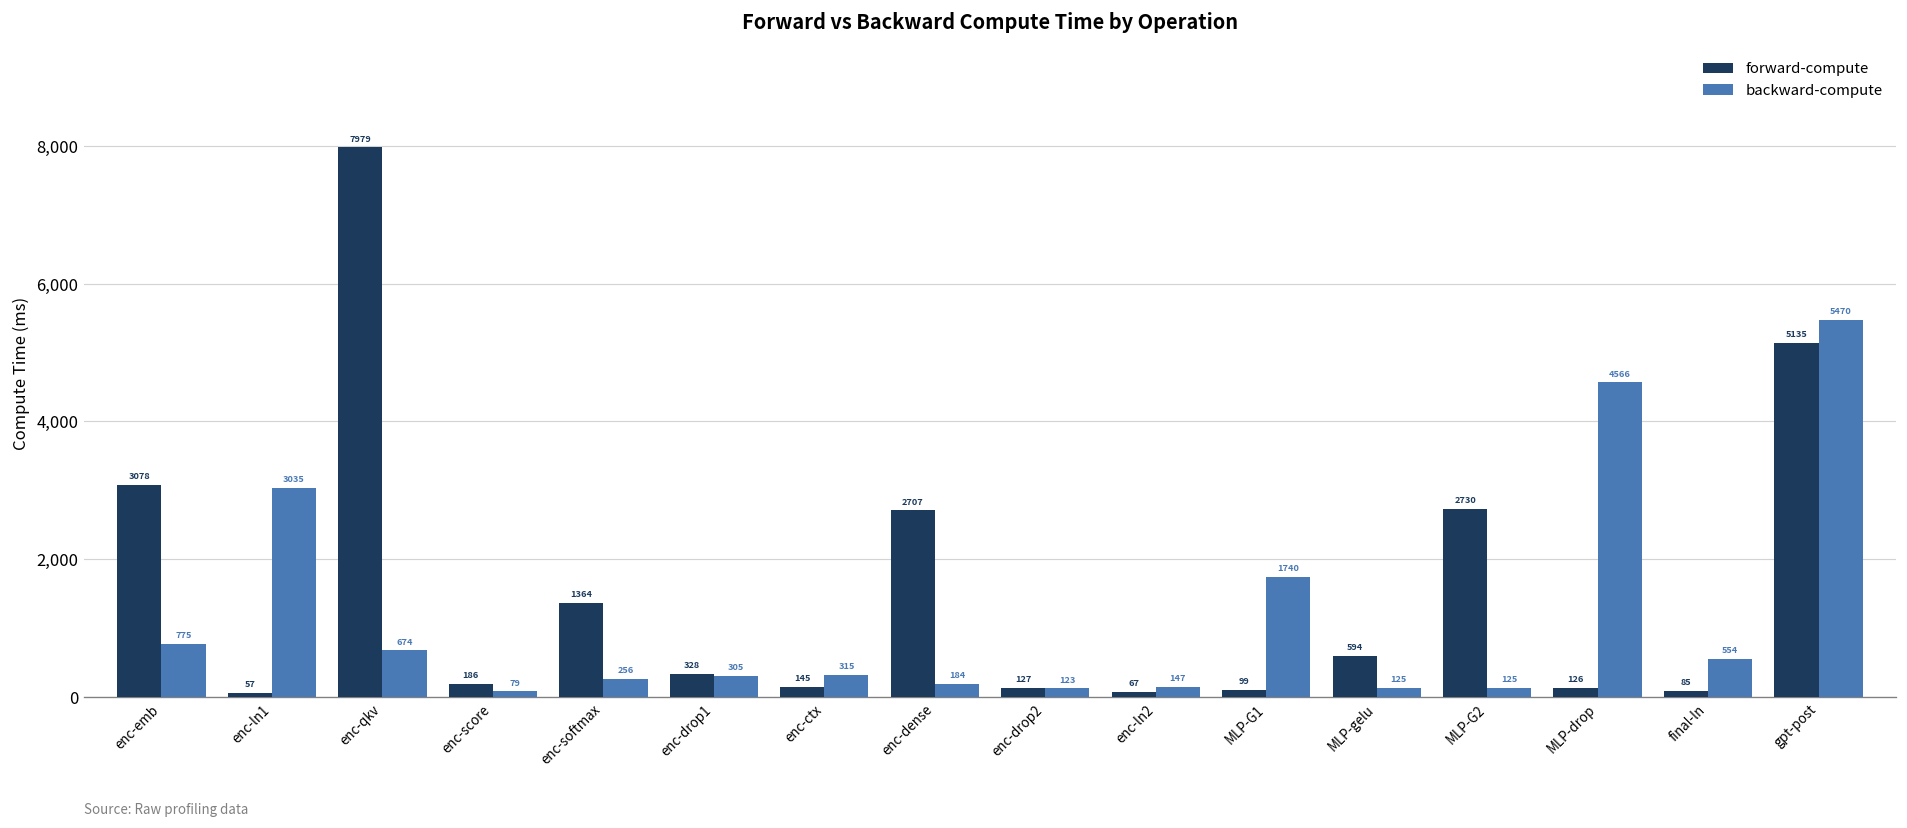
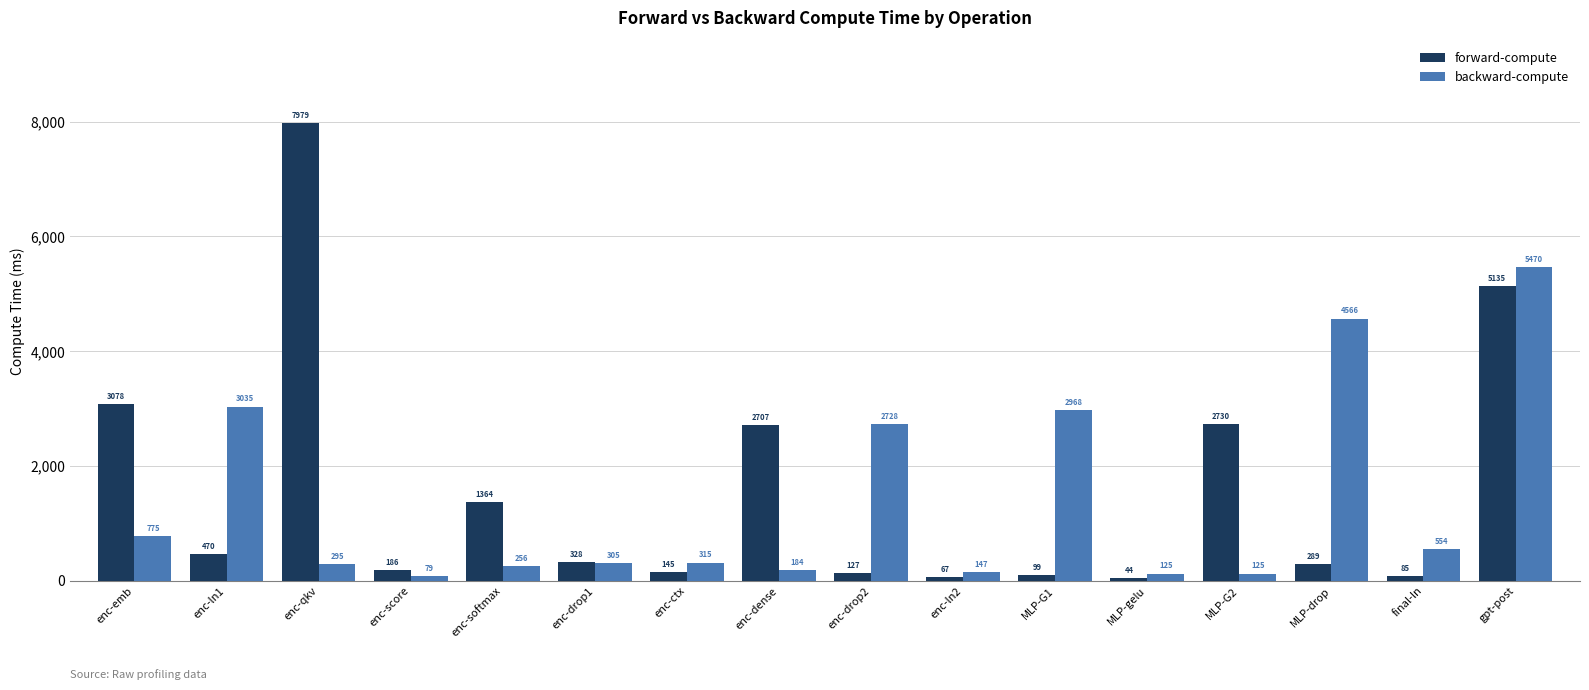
forward-compute, enc-ln1: 57 -> 470
backward-compute, enc-qkv: 674 -> 295
backward-compute, enc-drop2: 123 -> 2728
backward-compute, MLP-G1: 1740 -> 2968
forward-compute, MLP-gelu: 594 -> 44
forward-compute, MLP-drop: 126 -> 289
